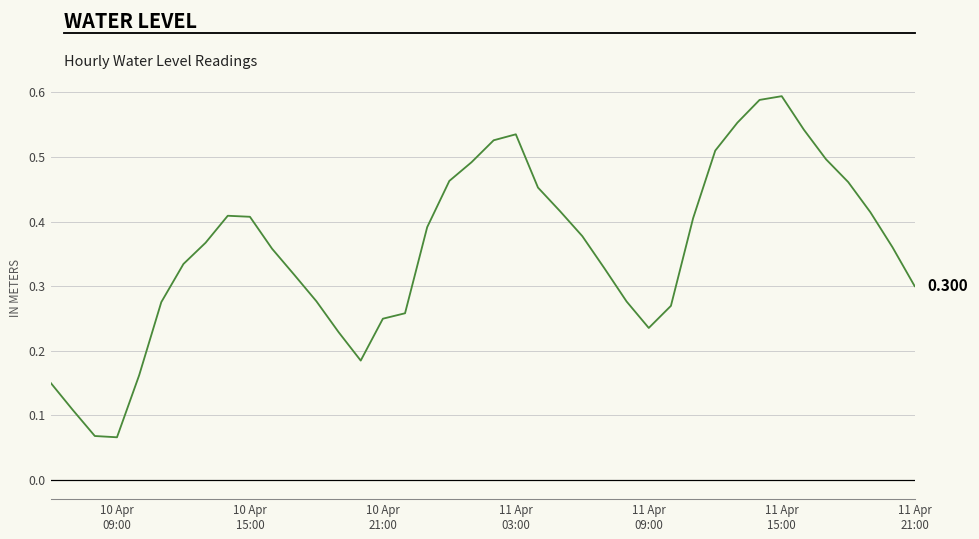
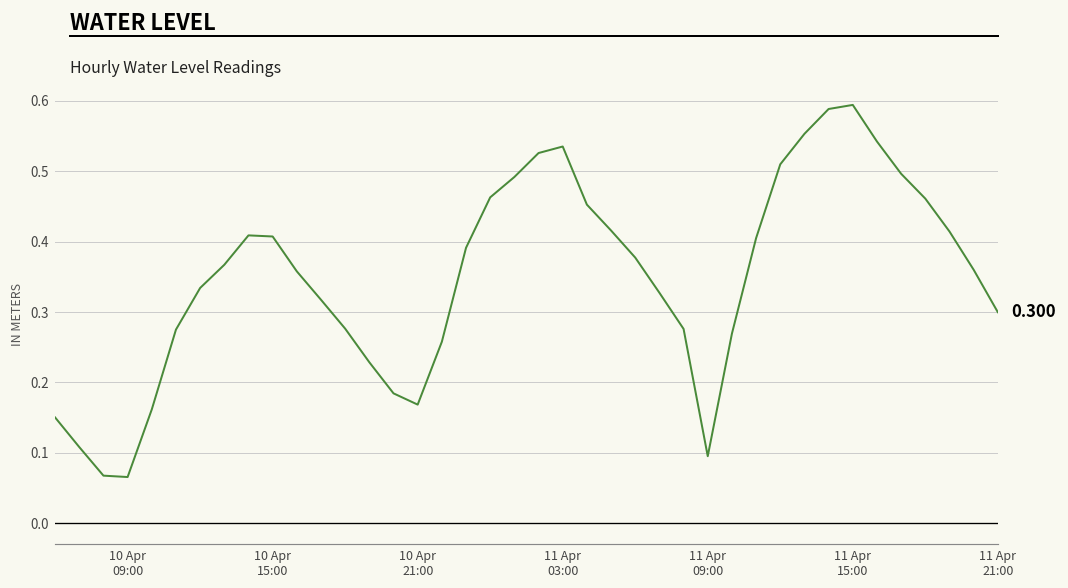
10 Apr 21:00: 0.25 -> 0.17
11 Apr 09:00: 0.24 -> 0.10
